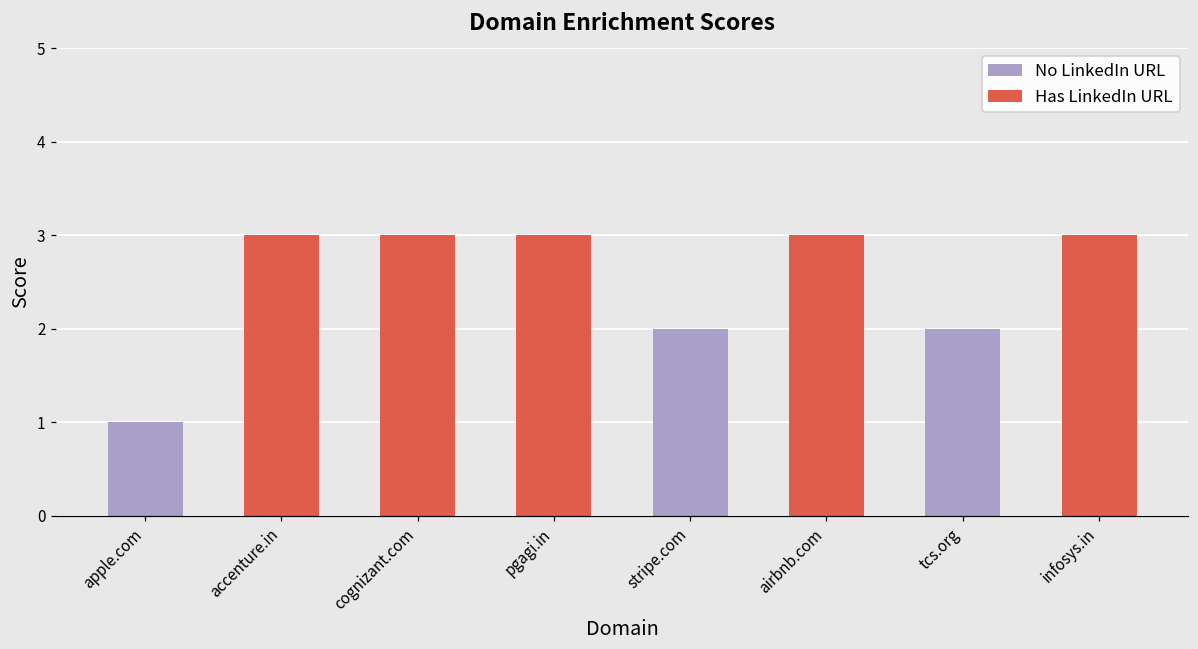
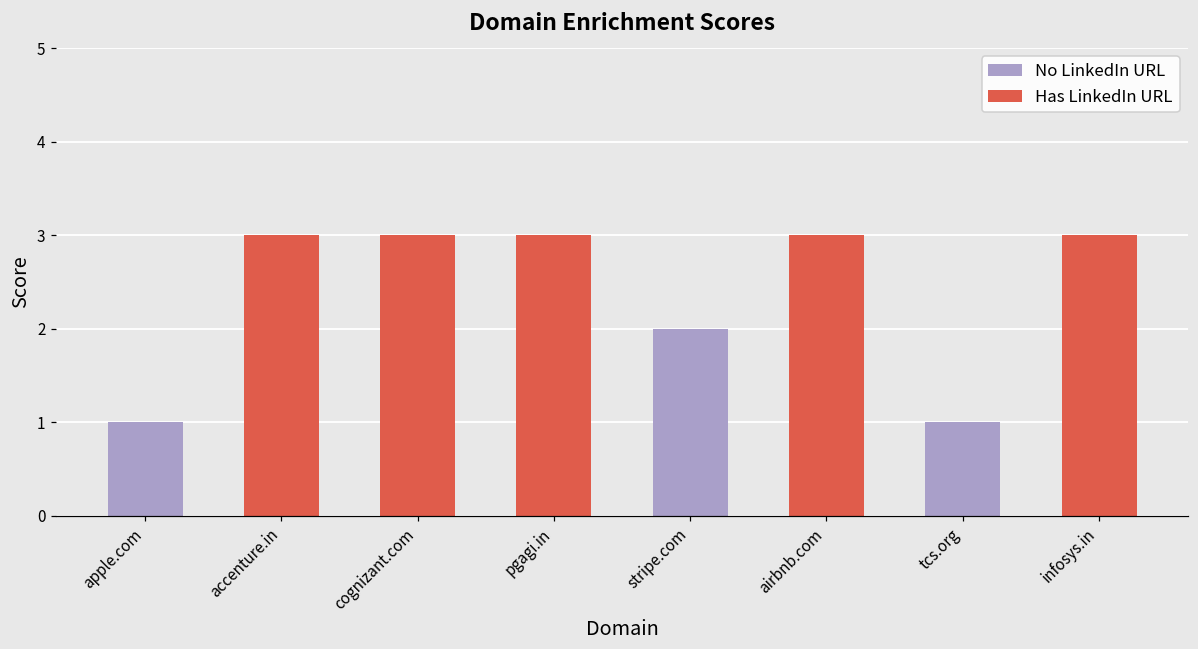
tcs.org: 2 -> 1
